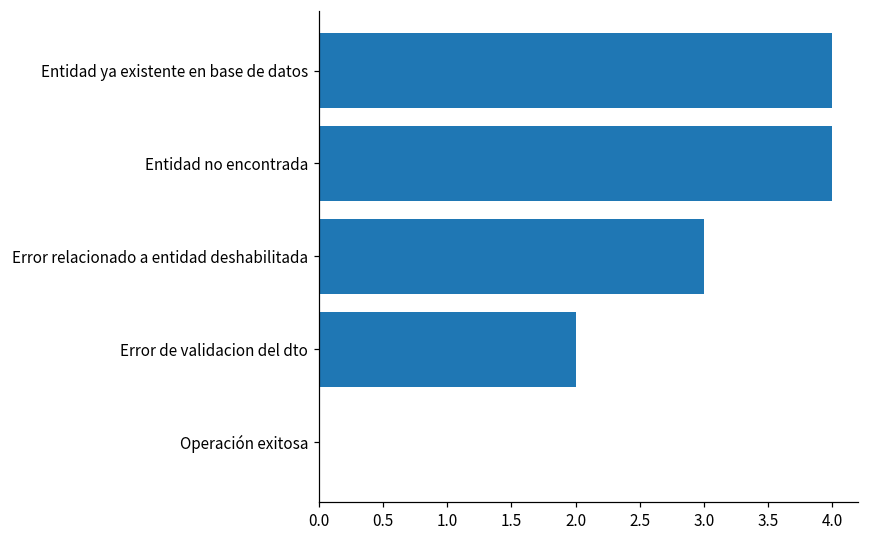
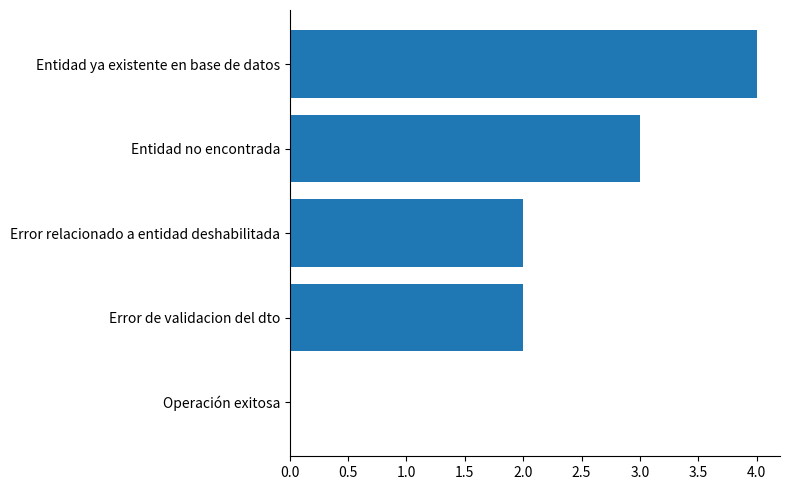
Entidad no encontrada: 4 -> 3
Error relacionado a entidad deshabilitada: 3 -> 2
